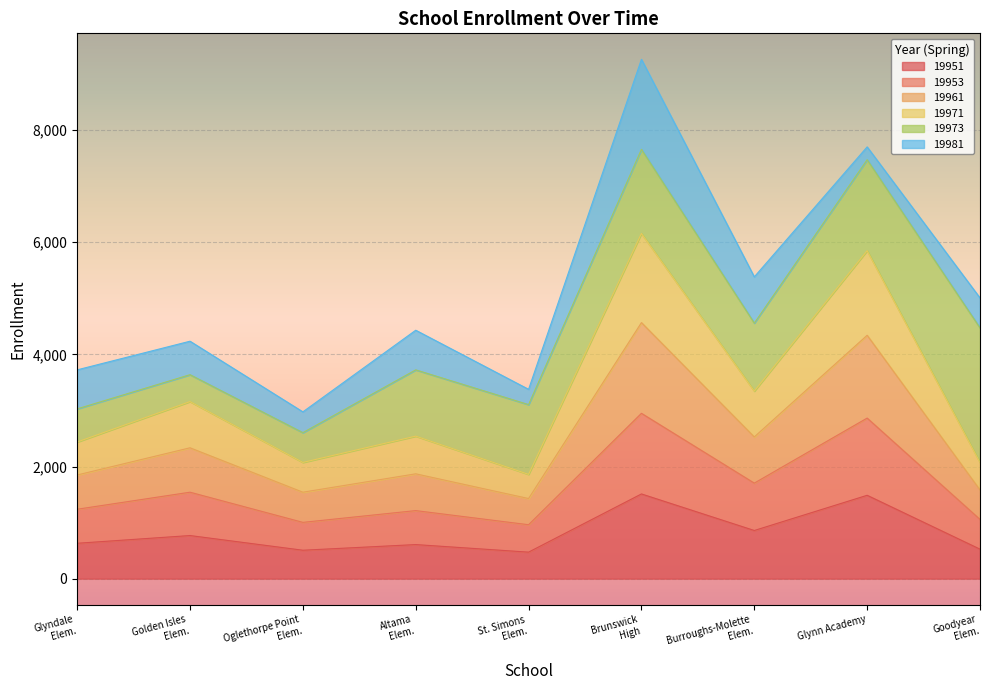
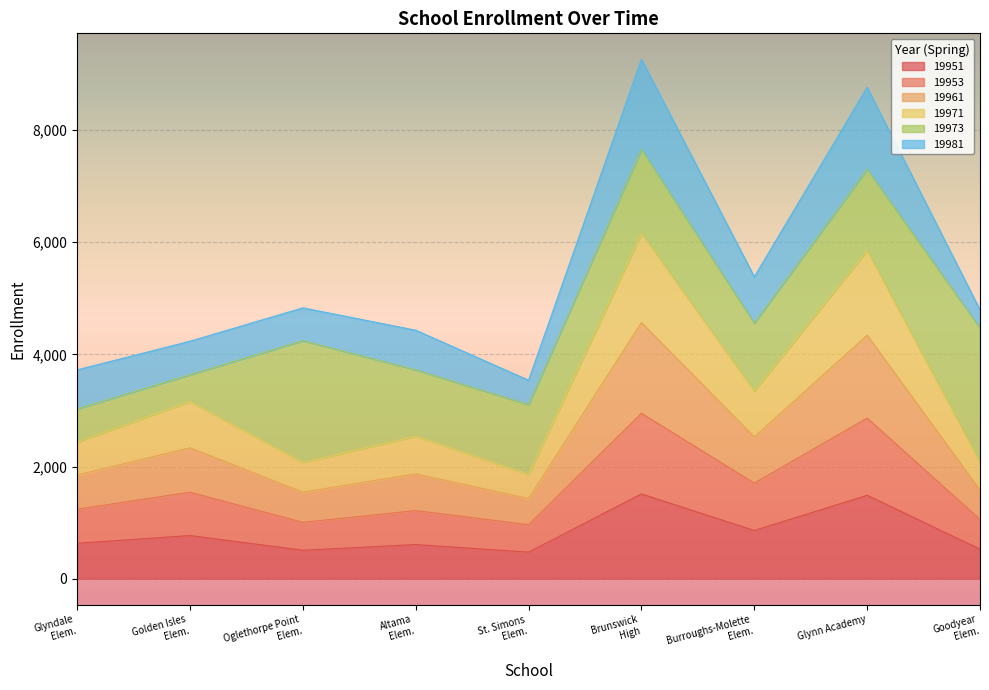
19973, Oglethorpe Point Elem.: 500 -> 2,200
19981, Oglethorpe Point Elem.: 400 -> 600
19981, St. Simons Elem.: 300 -> 400
19973, Glynn Academy: 1,600 -> 1,500
19981, Glynn Academy: 200 -> 1,500
19981, Goodyear Elem.: 500 -> 300
